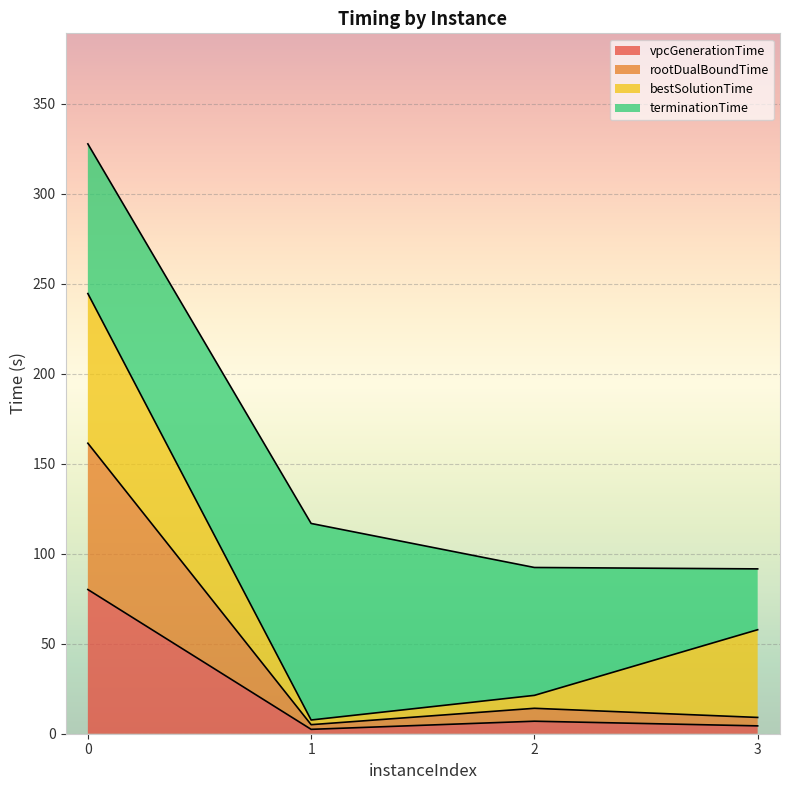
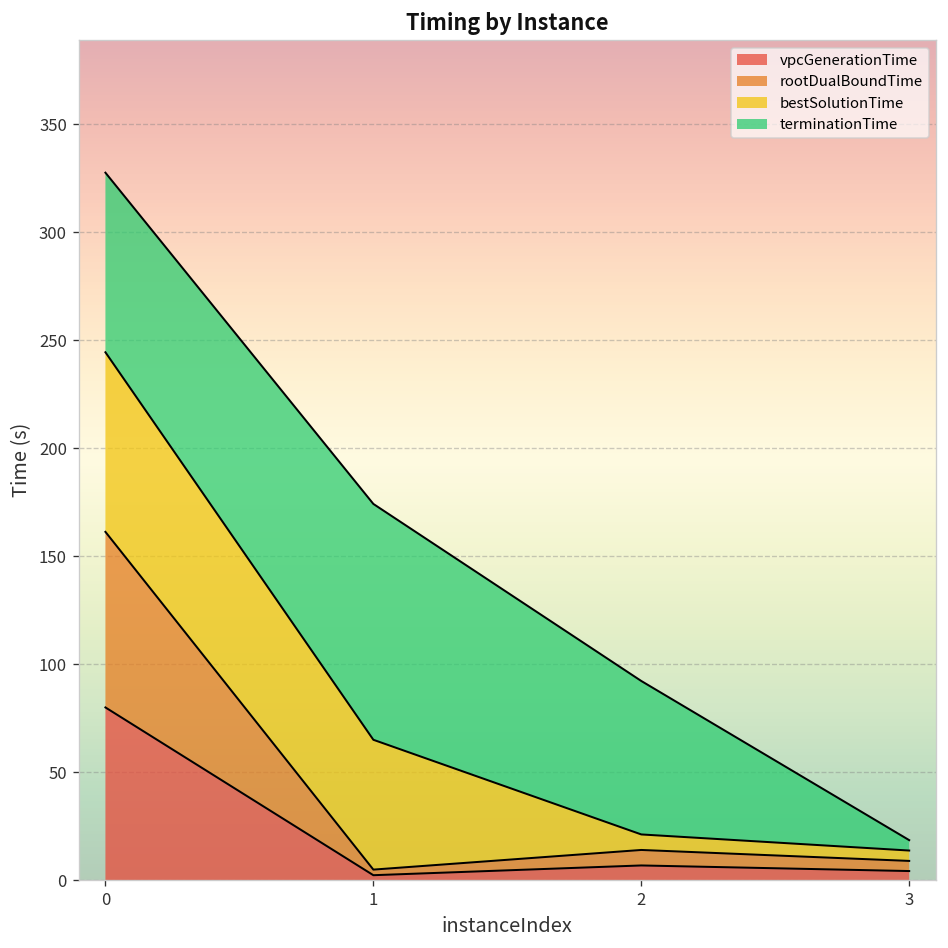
bestSolutionTime, 1: 3 -> 60
bestSolutionTime, 3: 49 -> 5
terminationTime, 3: 34 -> 5
